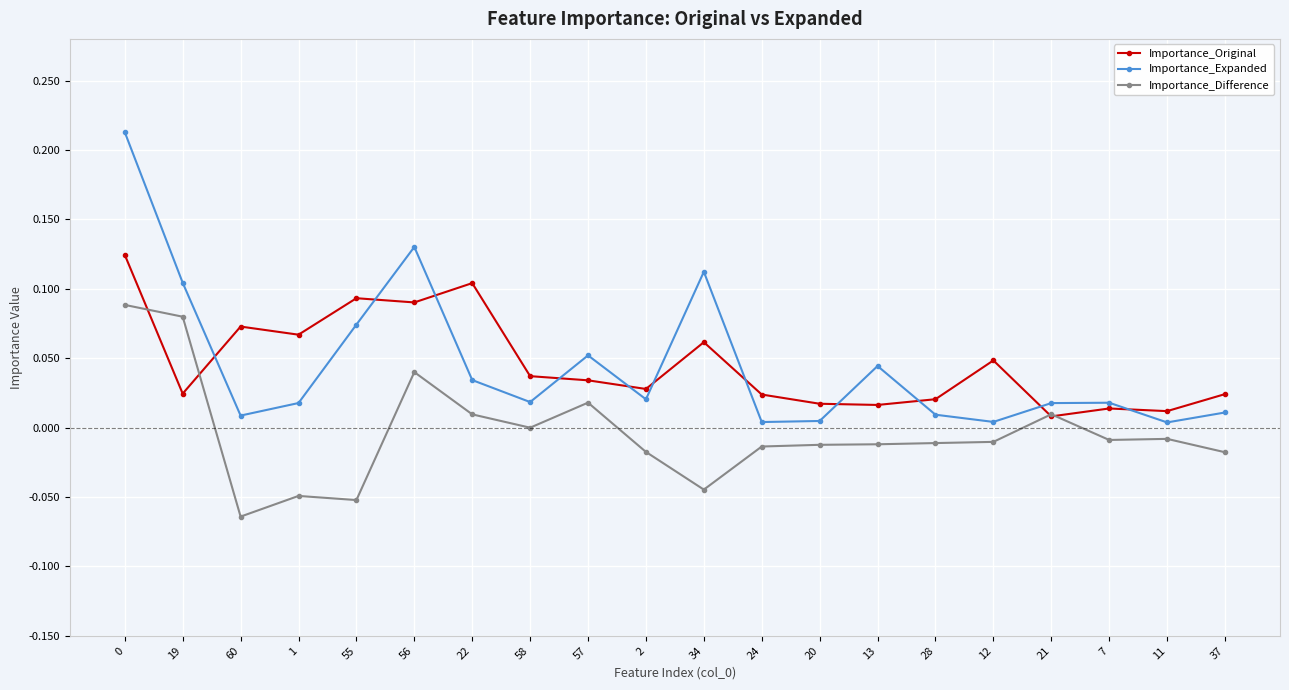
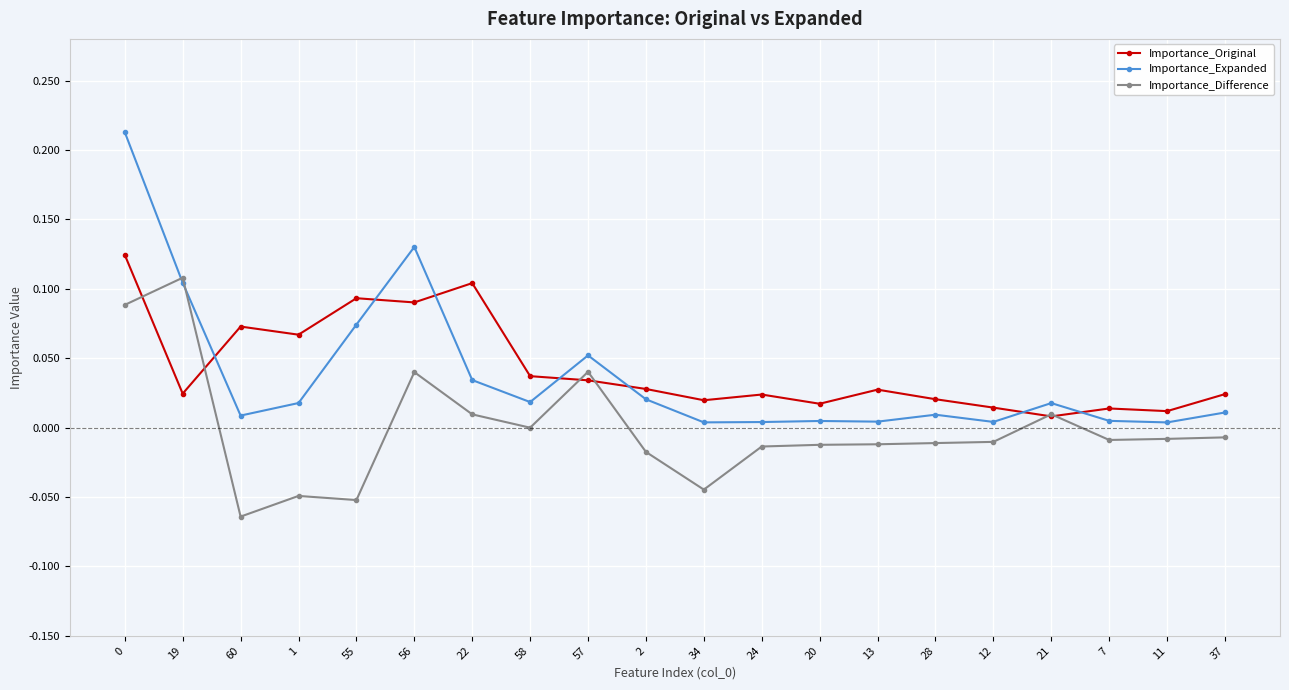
Importance_Difference, 19: 0.080 -> 0.108
Importance_Difference, 57: 0.018 -> 0.040
Importance_Original, 34: 0.062 -> 0.020
Importance_Expanded, 34: 0.112 -> 0.004
Importance_Original, 13: 0.016 -> 0.027
Importance_Expanded, 13: 0.044 -> 0.004
Importance_Original, 12: 0.048 -> 0.014
Importance_Expanded, 7: 0.018 -> 0.005
Importance_Difference, 37: -0.018 -> -0.007
